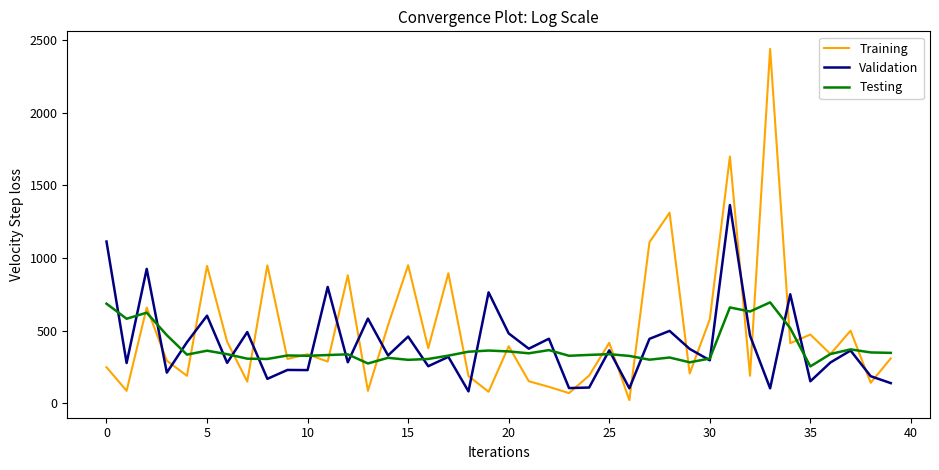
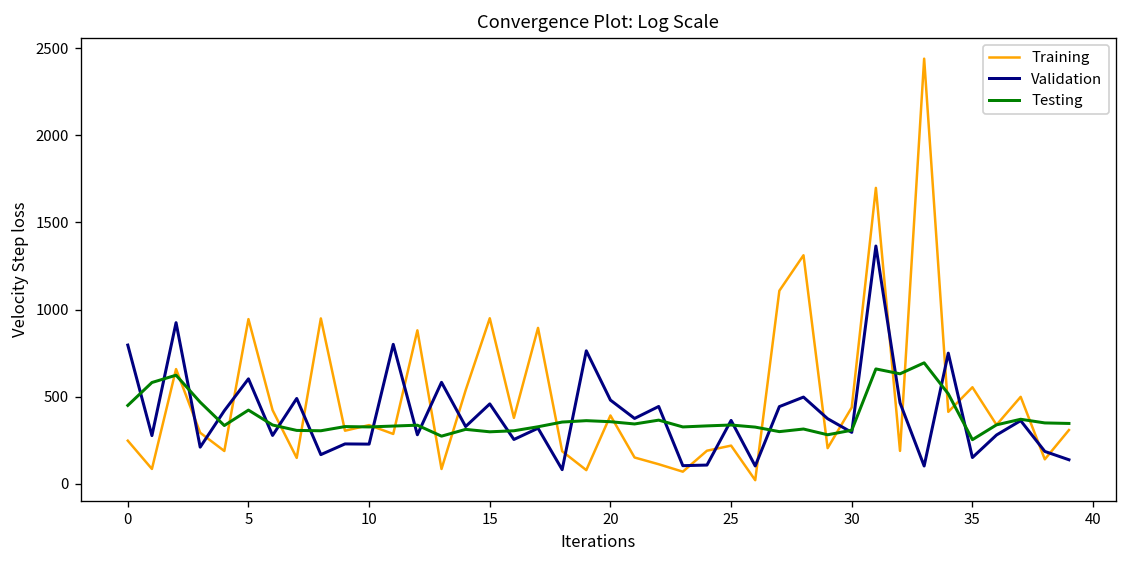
Validation, 0: 1110 -> 800
Testing, 0: 690 -> 450
Testing, 5: 360 -> 420
Training, 25: 420 -> 220
Training, 30: 580 -> 440
Training, 35: 470 -> 550
